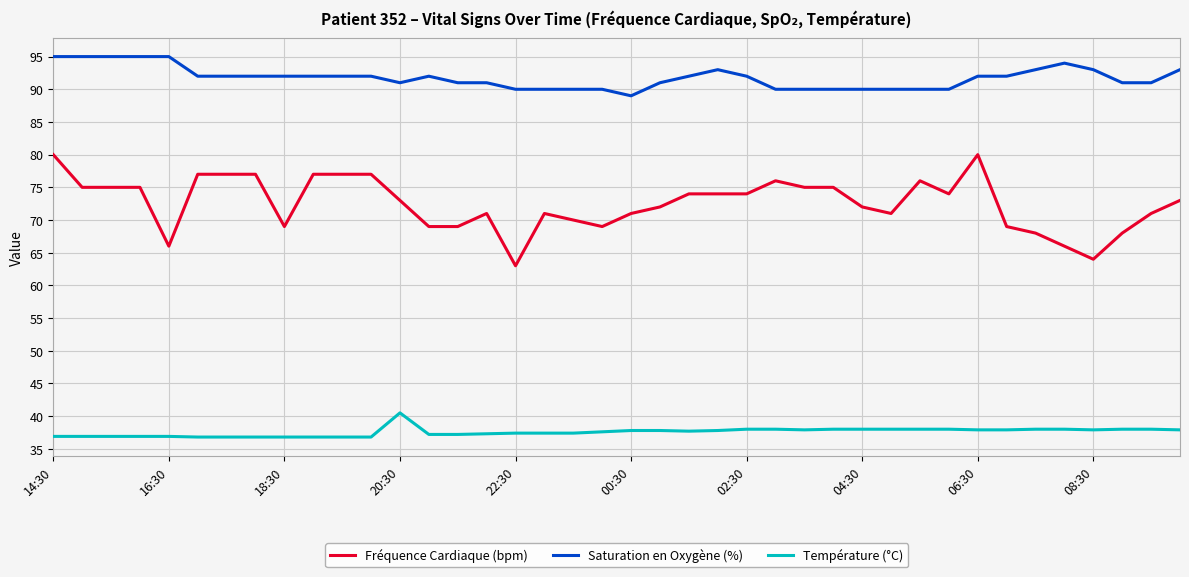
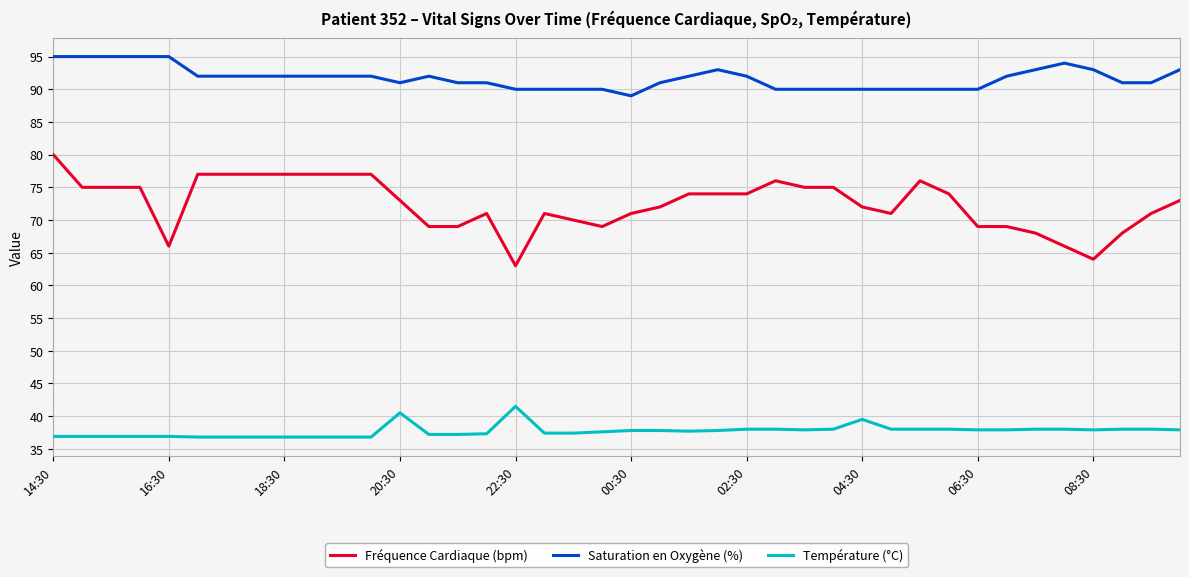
Fréquence Cardiaque (bpm), 18:30: 69 -> 77
Température (°C), 22:30: 37 -> 42
Température (°C), 04:30: 38 -> 40
Fréquence Cardiaque (bpm), 06:30: 80 -> 69
Saturation en Oxygène (%), 06:30: 92 -> 90
